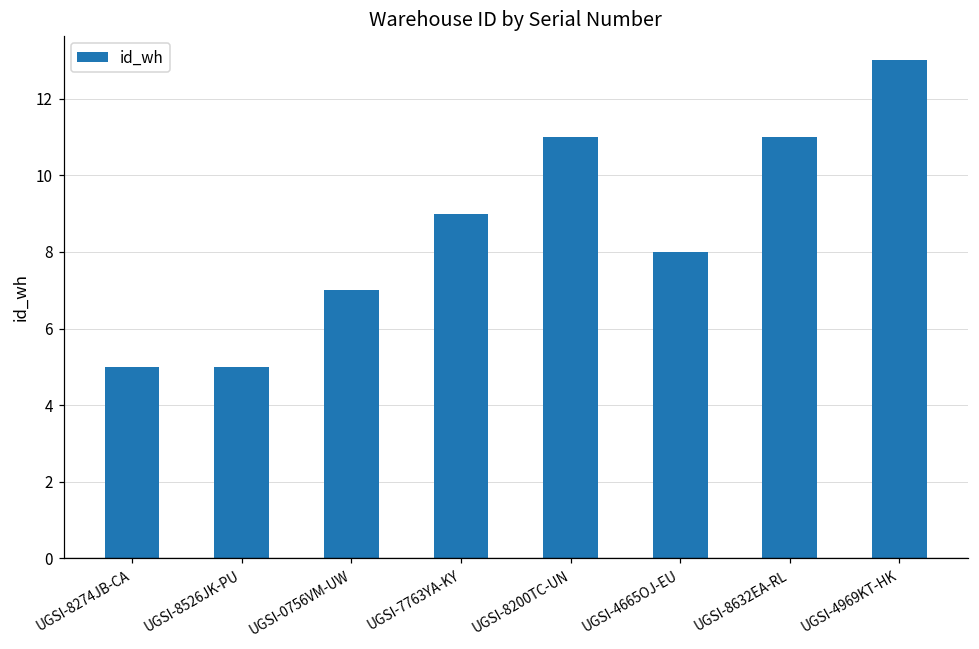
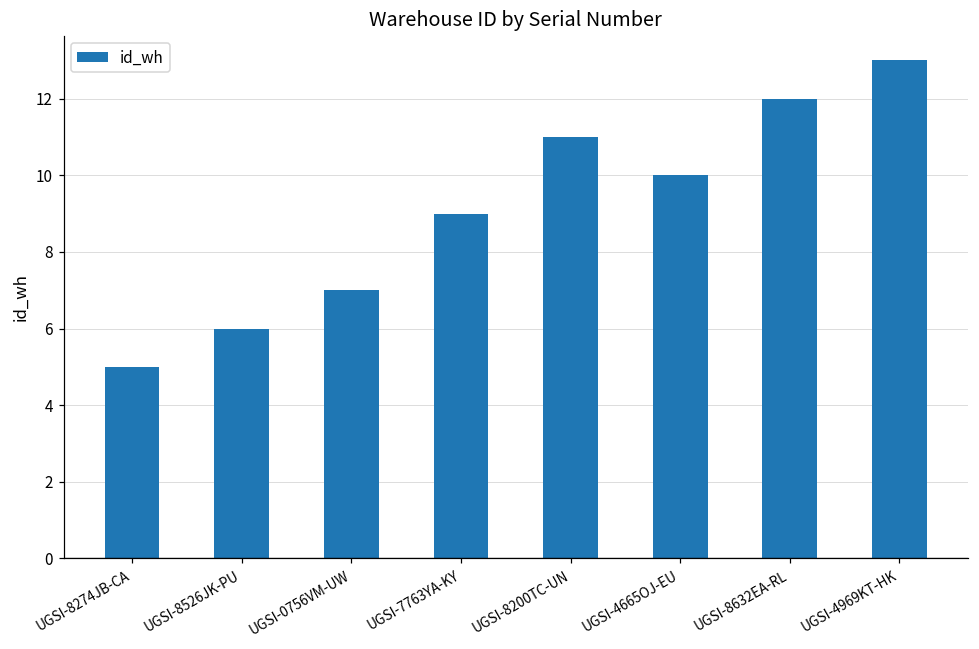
UGSI-8526JK-PU: 5 -> 6
UGSI-4665OJ-EU: 8 -> 10
UGSI-8632EA-RL: 11 -> 12
